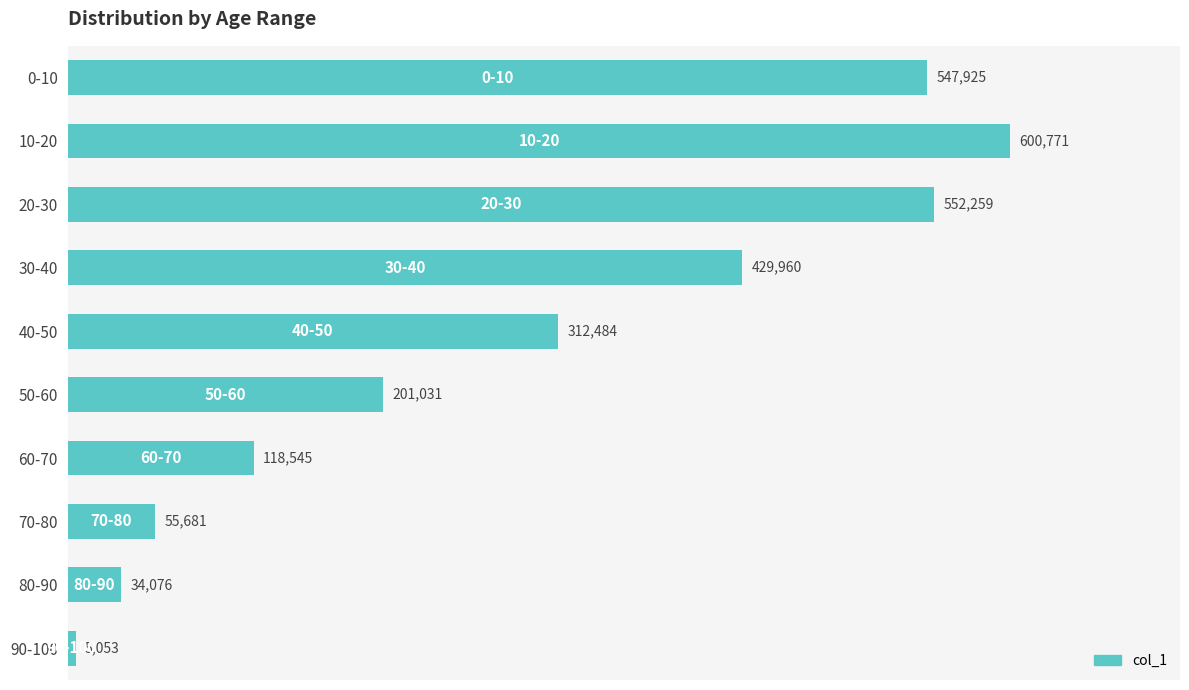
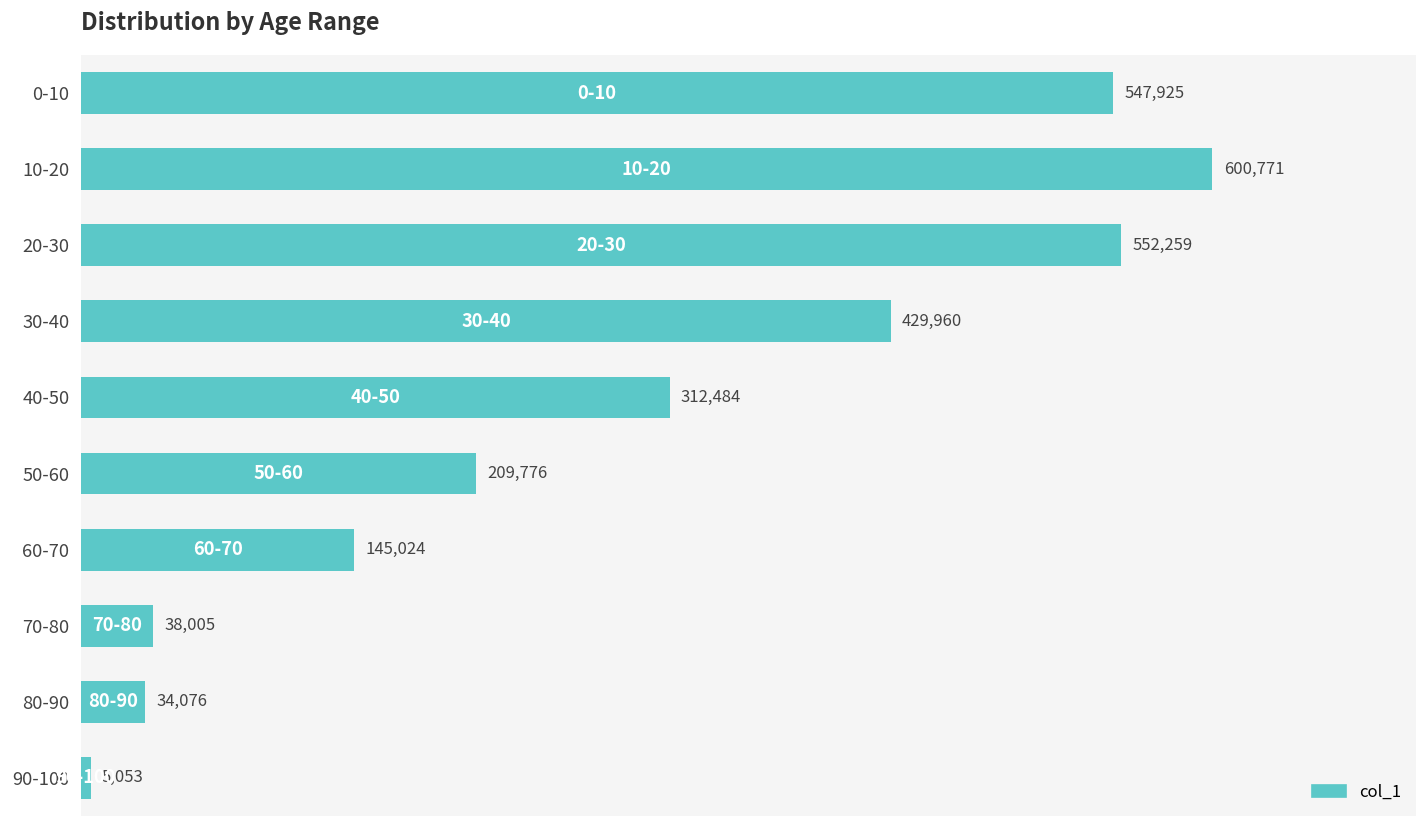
50-60: 201,031 -> 209,776
60-70: 118,545 -> 145,024
70-80: 55,681 -> 38,005
